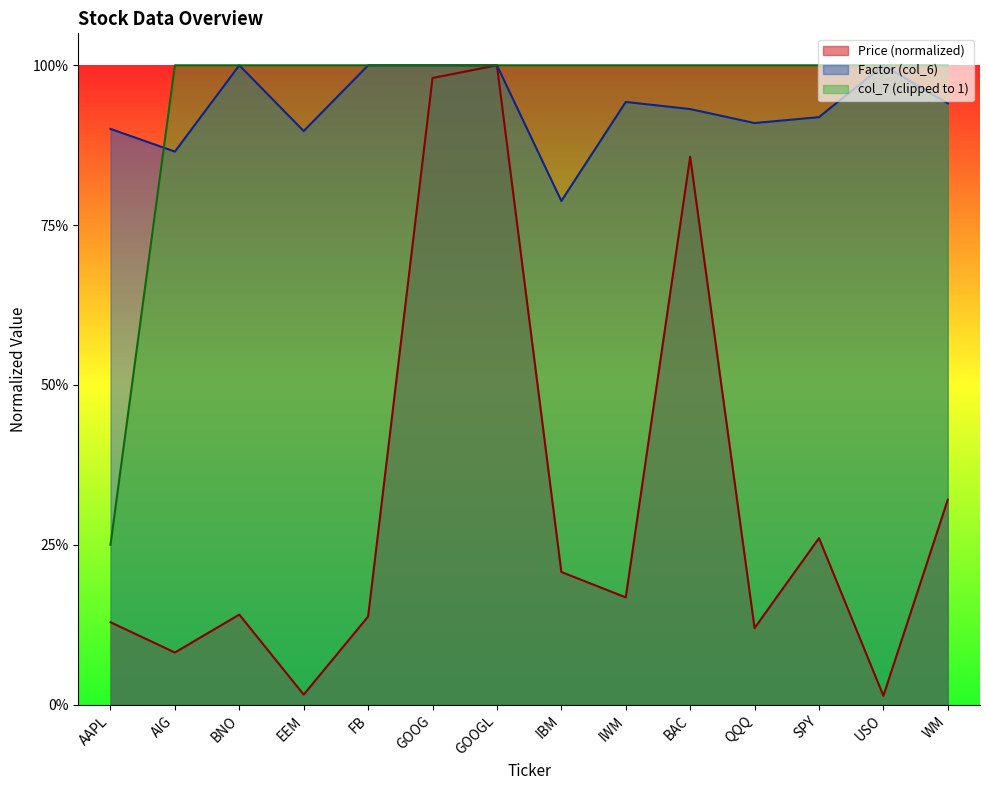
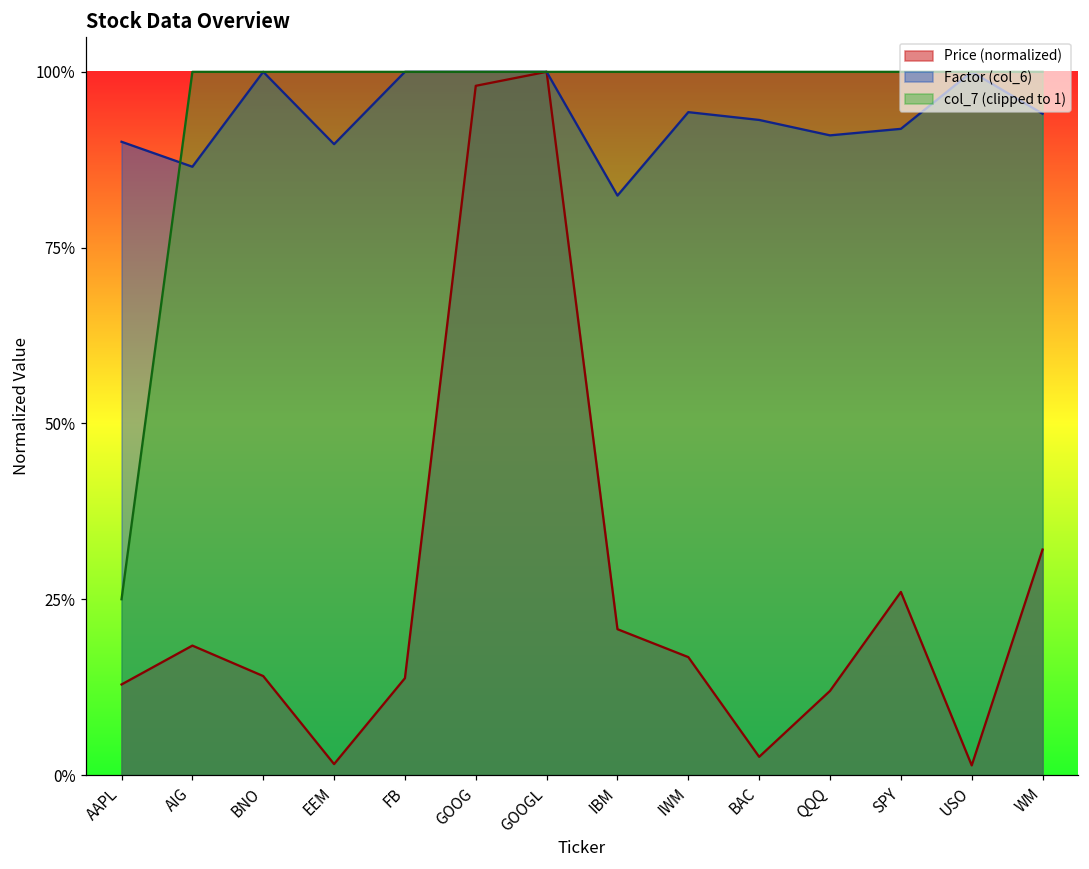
Price (normalized), AIG: 8% -> 18%
Factor (col_6), IBM: 79% -> 82%
Price (normalized), BAC: 86% -> 3%
